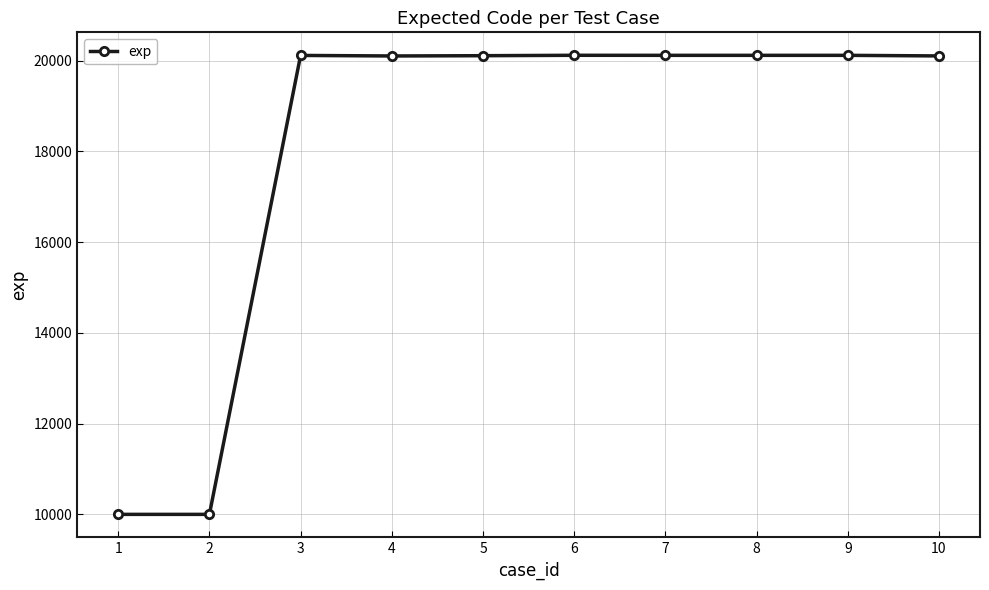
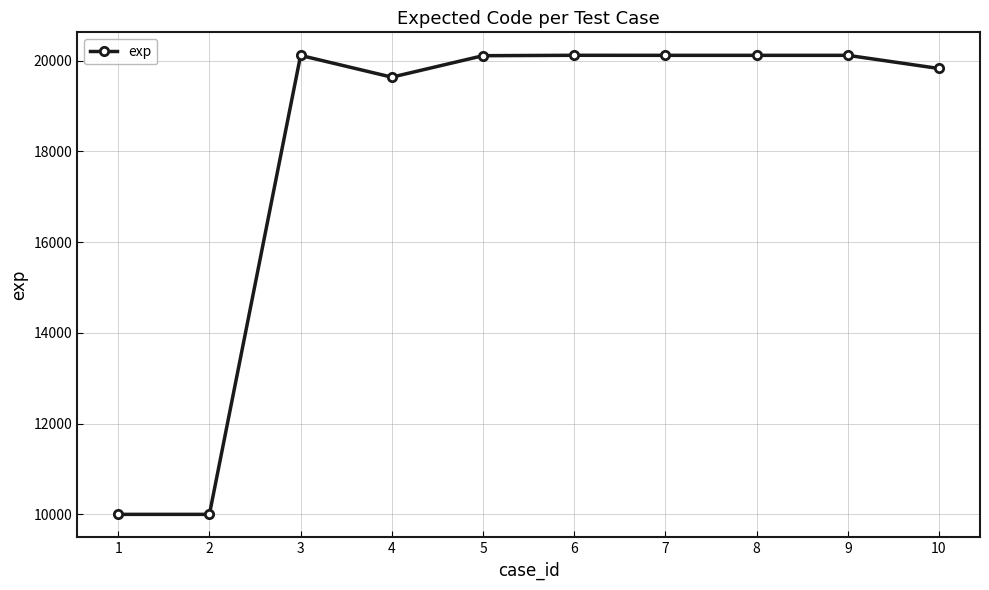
4: 20100 -> 19600
10: 20100 -> 19800
